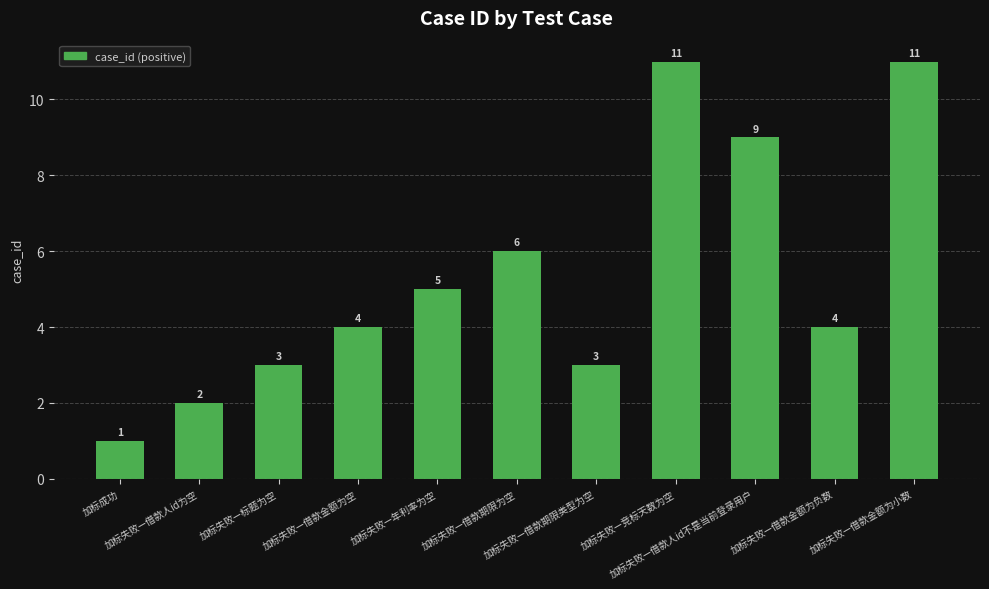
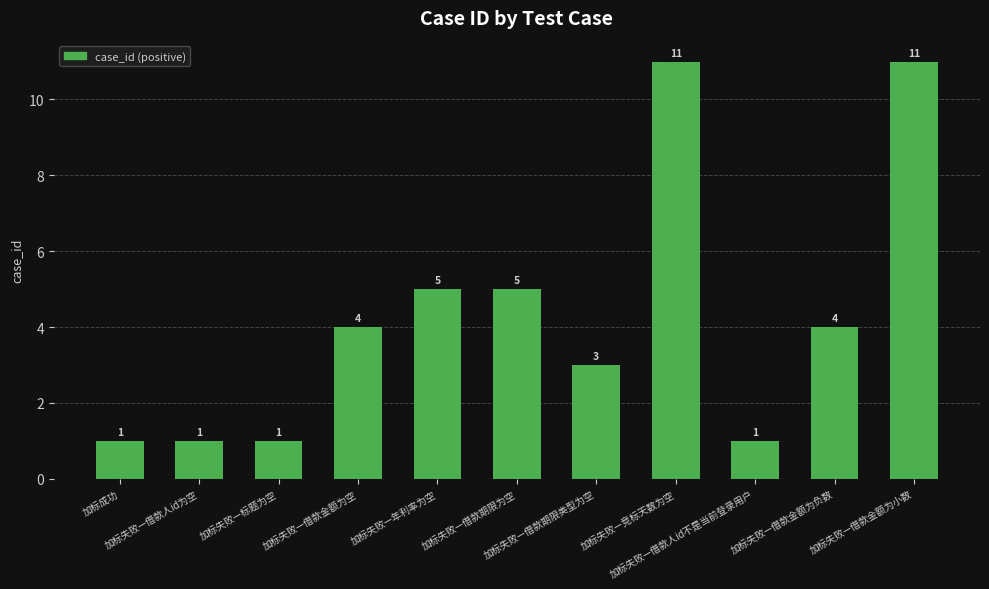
加标失败—借款人id为空: 2 -> 1
加标失败—标题为空: 3 -> 1
加标失败—借款期限为空: 6 -> 5
加标失败—借款人id不是当前登录用户: 9 -> 1
